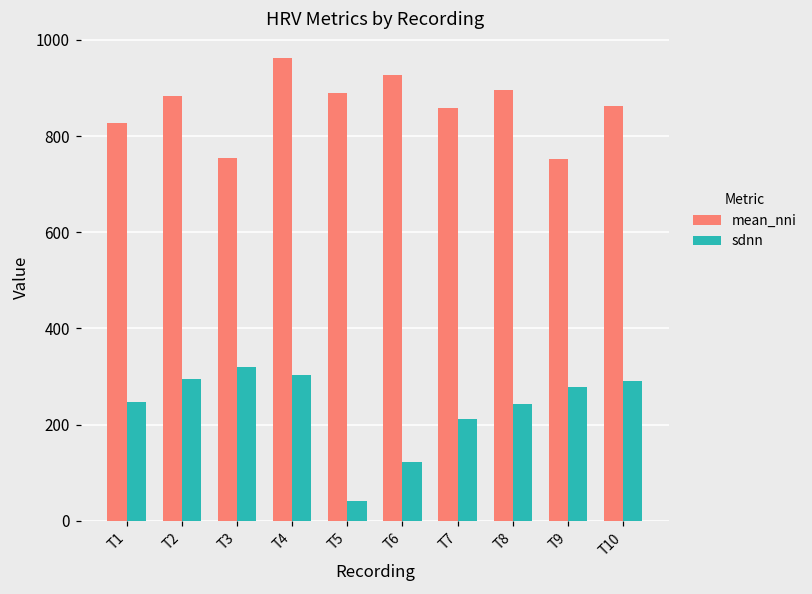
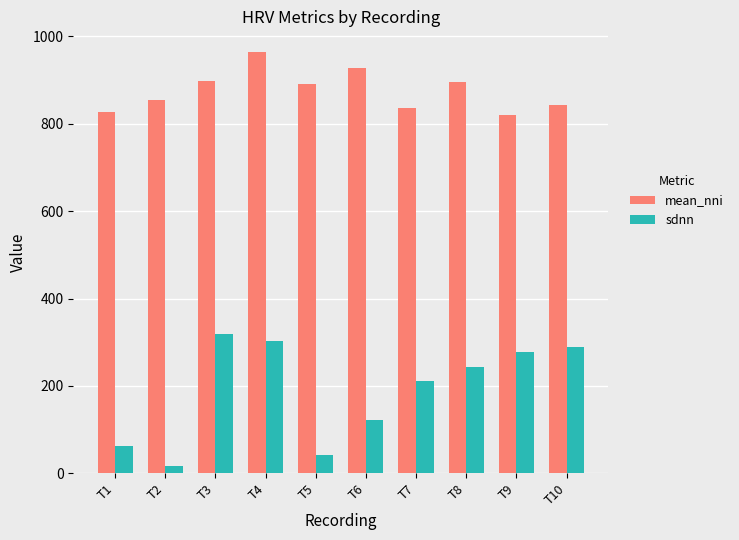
sdnn, T1: 250 -> 60
mean_nni, T2: 880 -> 860
sdnn, T2: 300 -> 20
mean_nni, T3: 760 -> 900
mean_nni, T7: 860 -> 840
mean_nni, T9: 750 -> 820
mean_nni, T10: 860 -> 840
